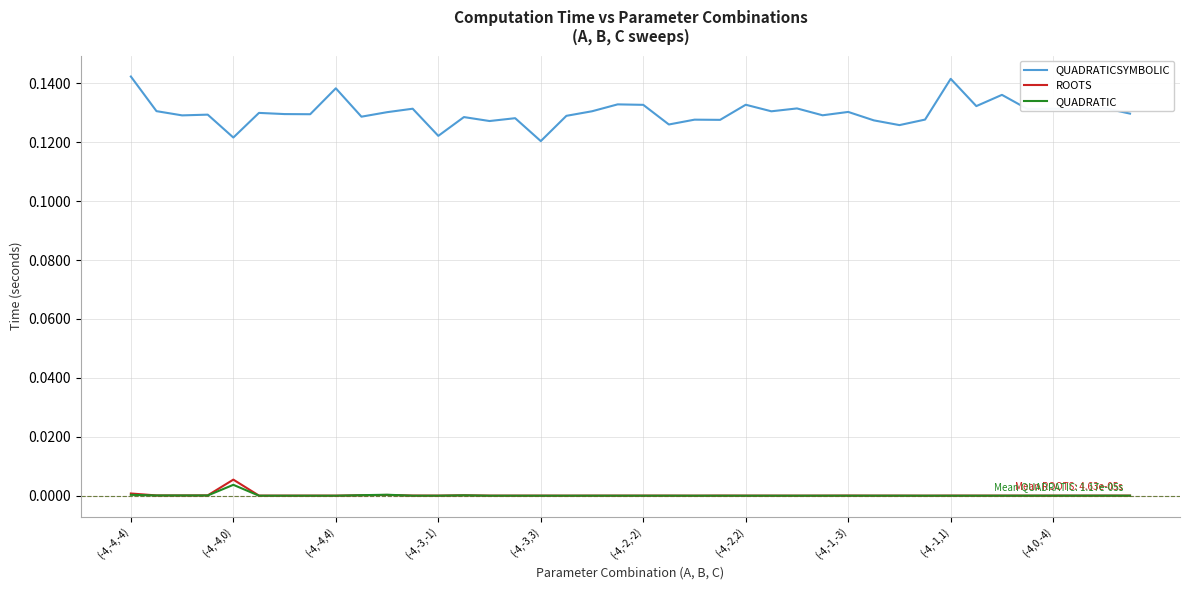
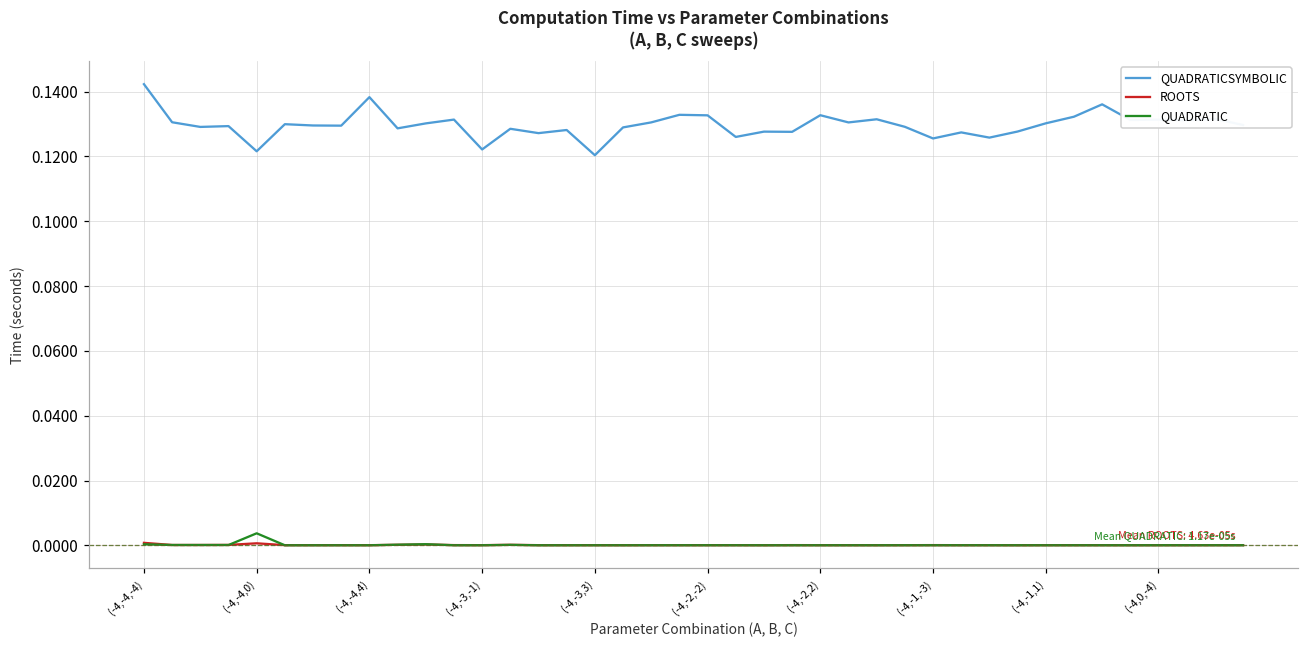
ROOTS, (-4,-4,0): 0.005 -> 0.001
QUADRATICSYMBOLIC, (-4,-1,-3): 0.130 -> 0.126
QUADRATICSYMBOLIC, (-4,-1,1): 0.142 -> 0.130
